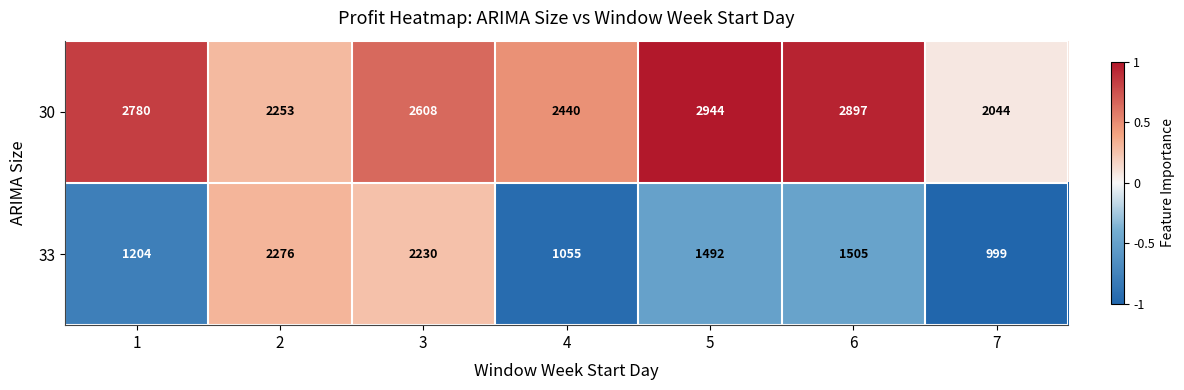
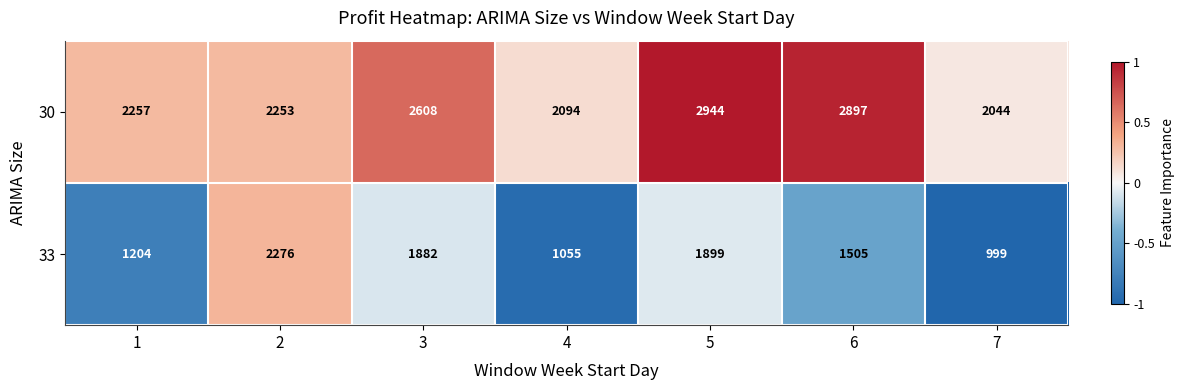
30, 1: 2780 -> 2257
30, 4: 2440 -> 2094
33, 3: 2230 -> 1882
33, 5: 1492 -> 1899
